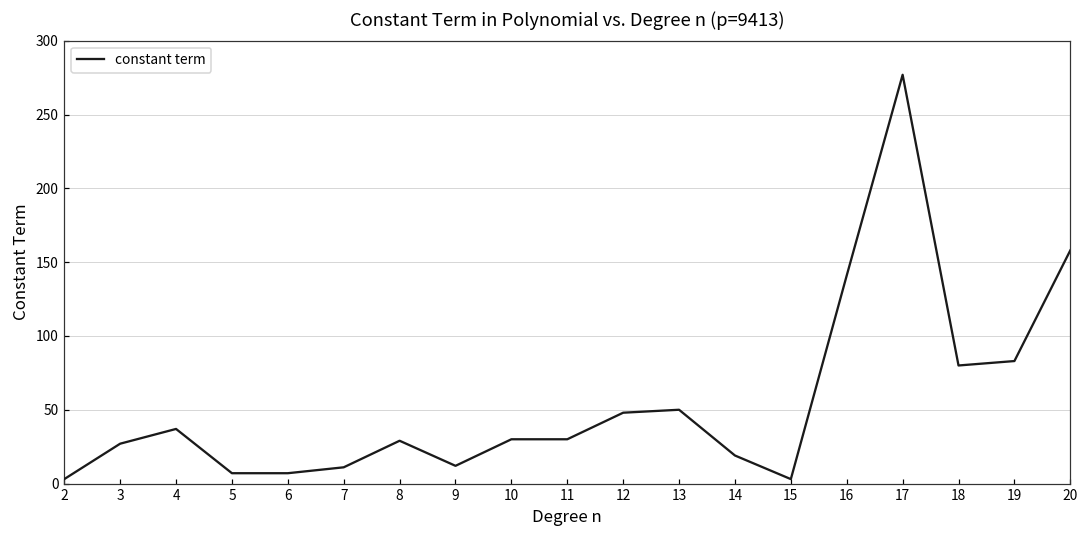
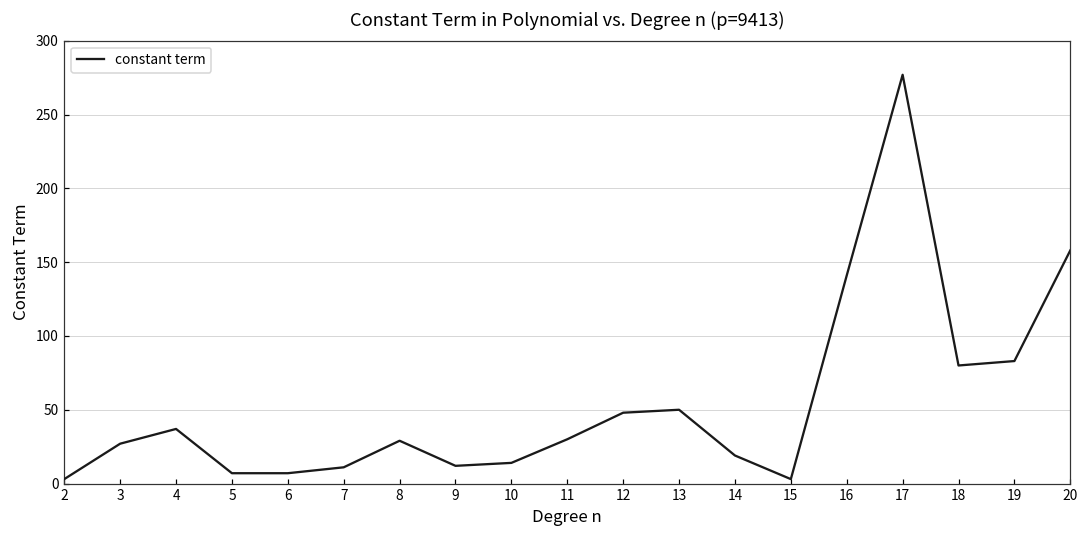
10: 30 -> 14
